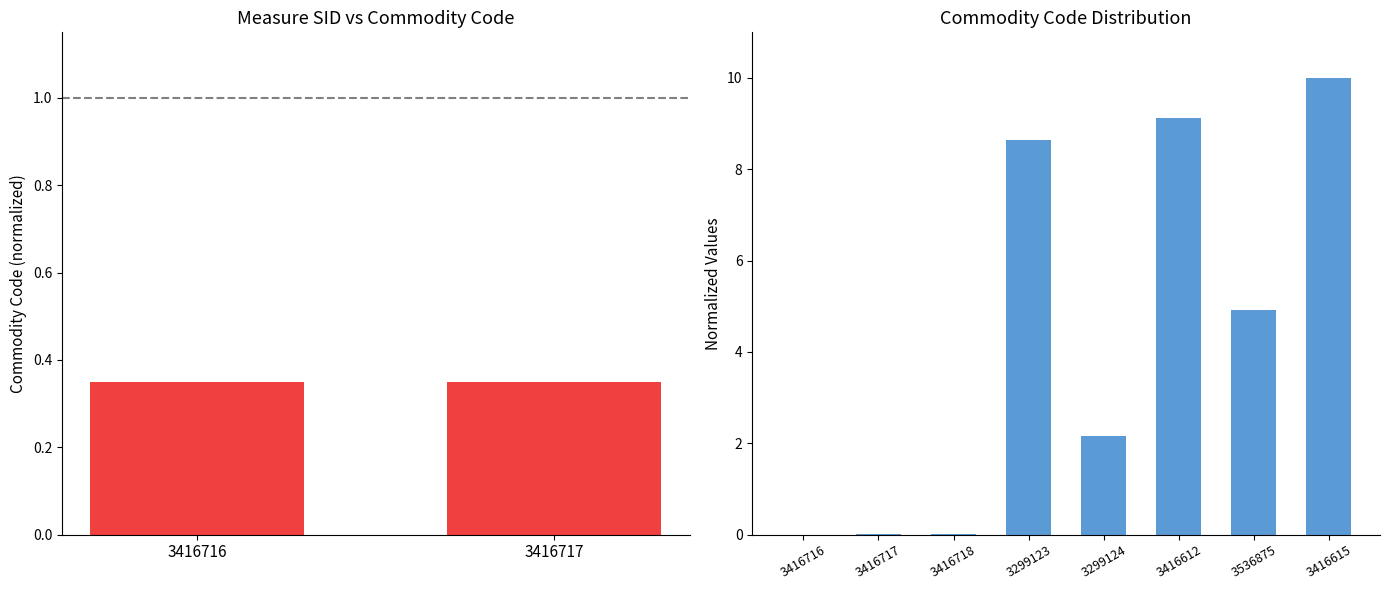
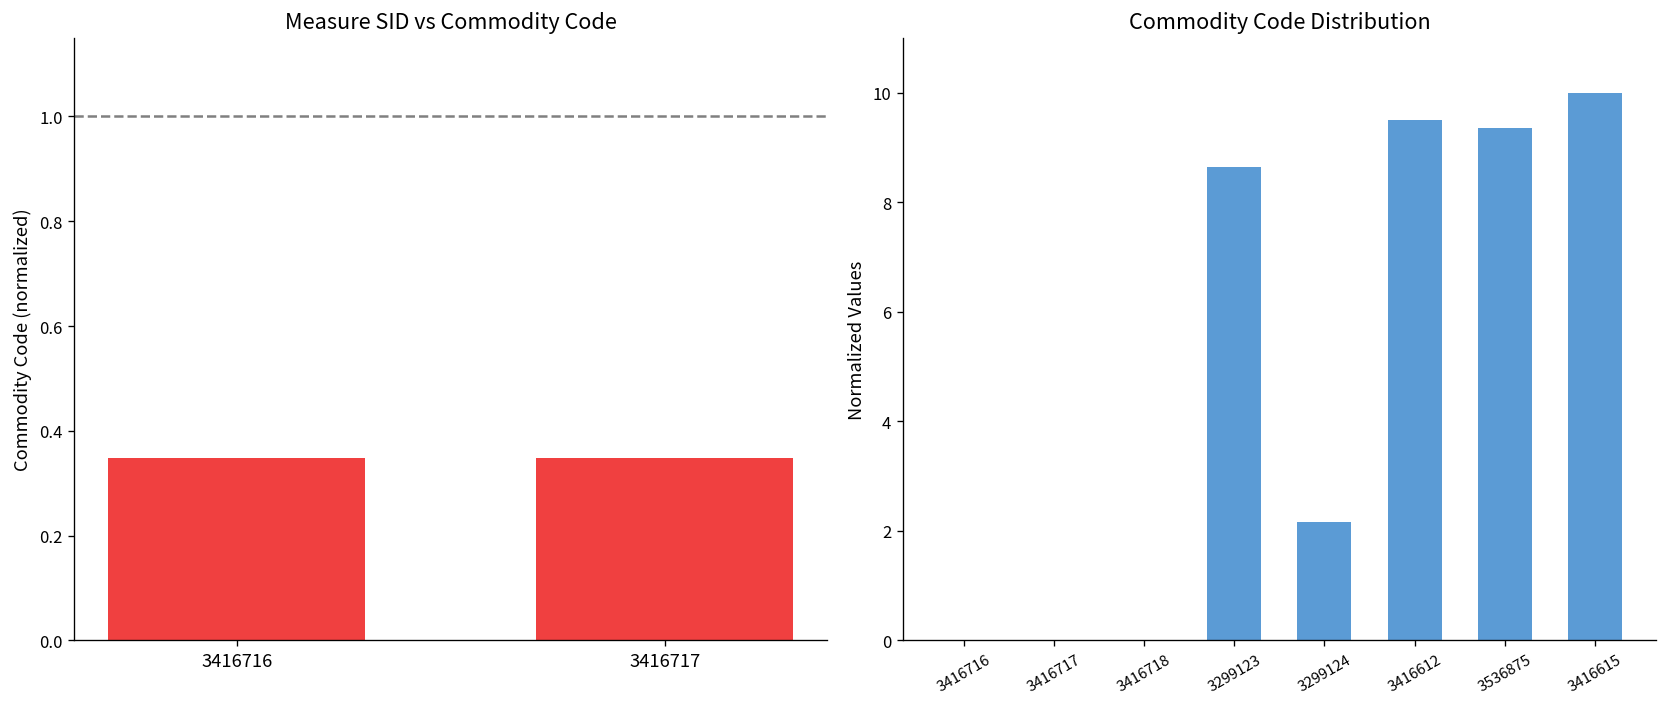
Commodity Code Distribution, 3416612: 9.1 -> 9.5
Commodity Code Distribution, 3536875: 4.9 -> 9.4
